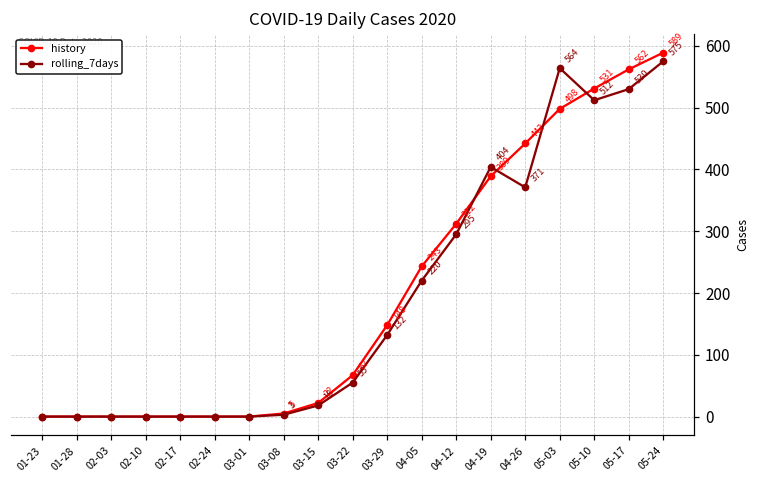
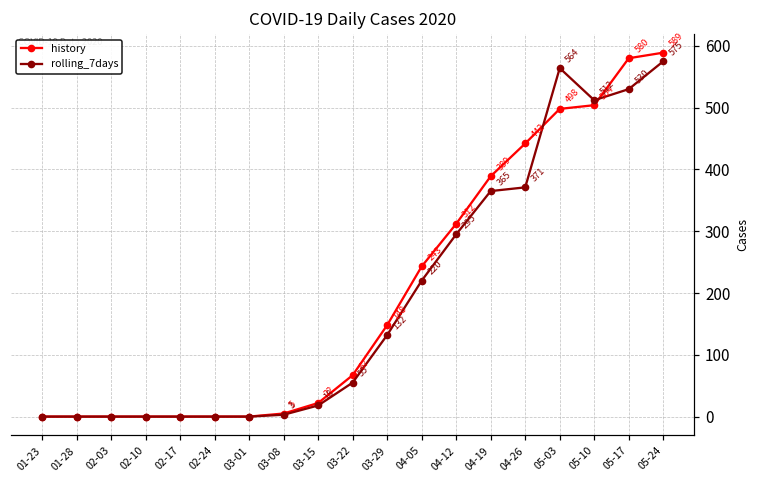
rolling_7days, 04-19: 404 -> 365
history, 05-10: 531 -> 504
history, 05-17: 562 -> 580
